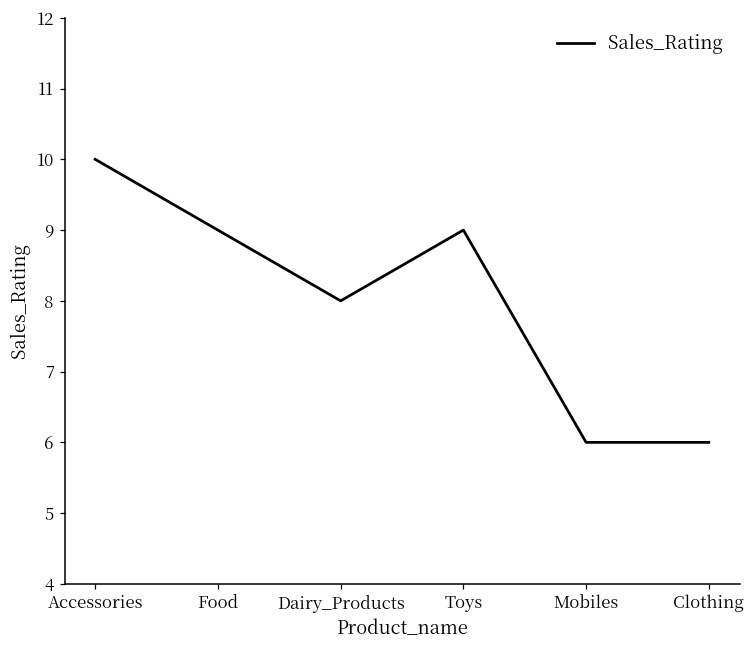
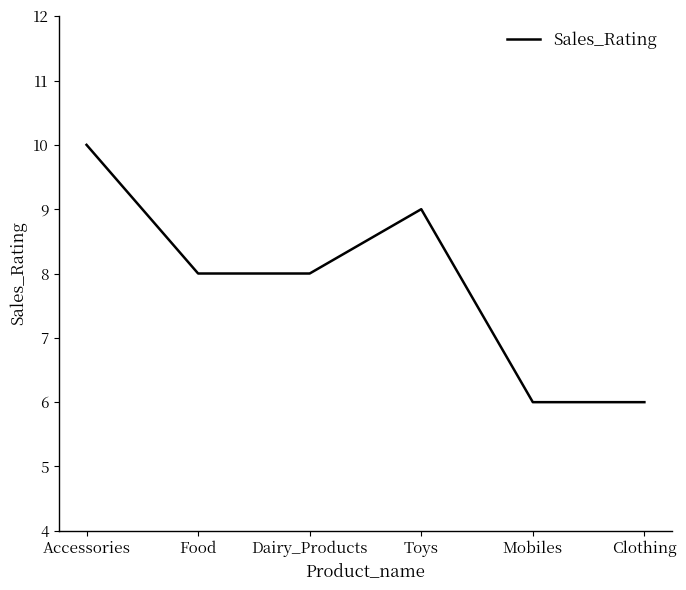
Food: 9 -> 8
